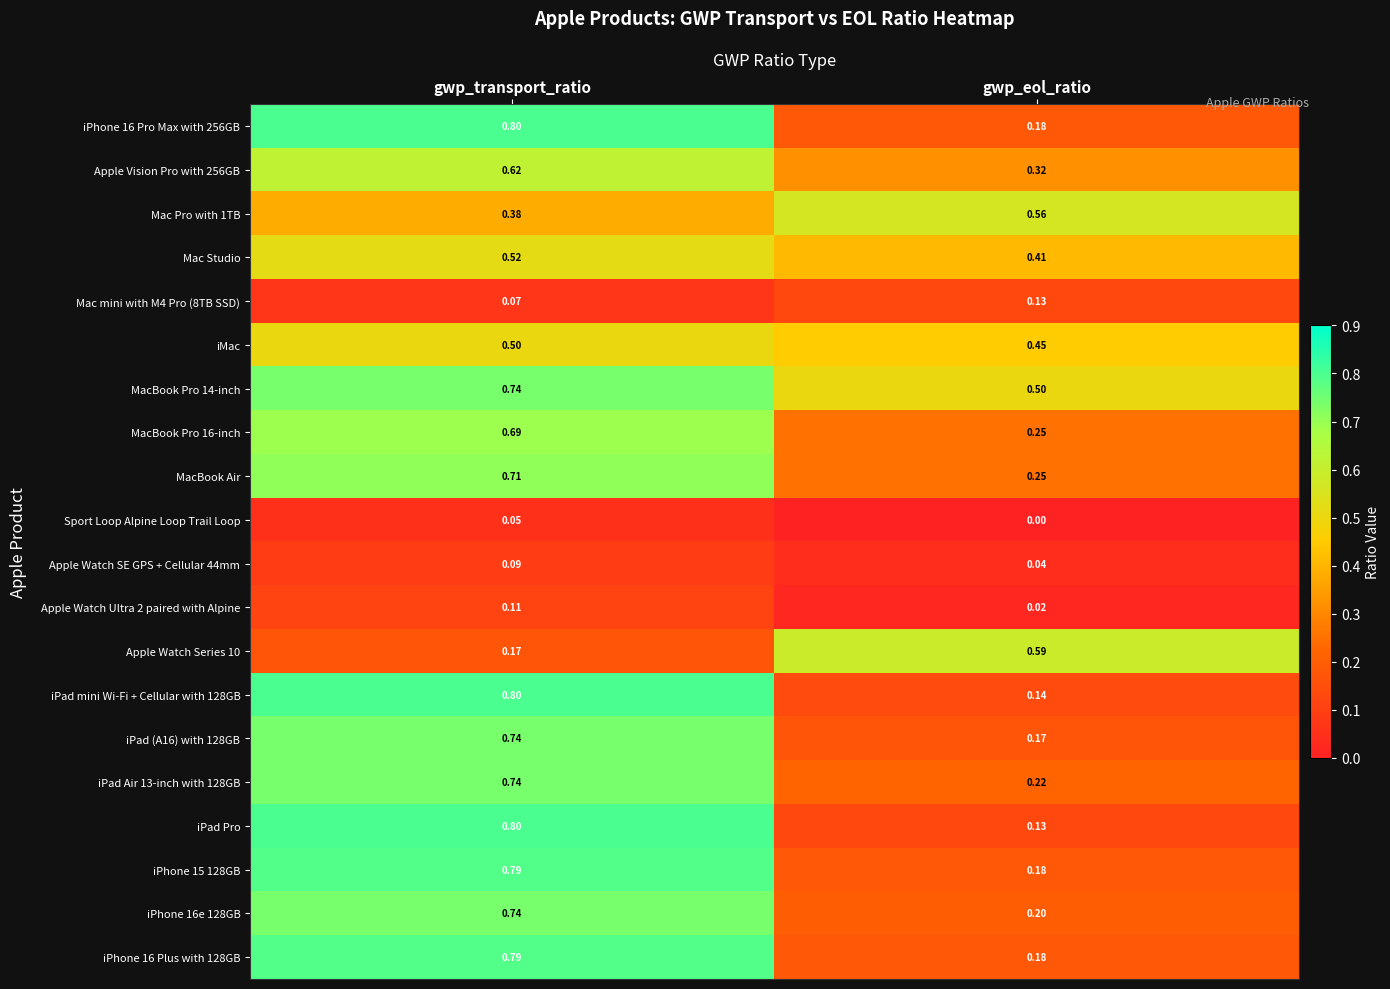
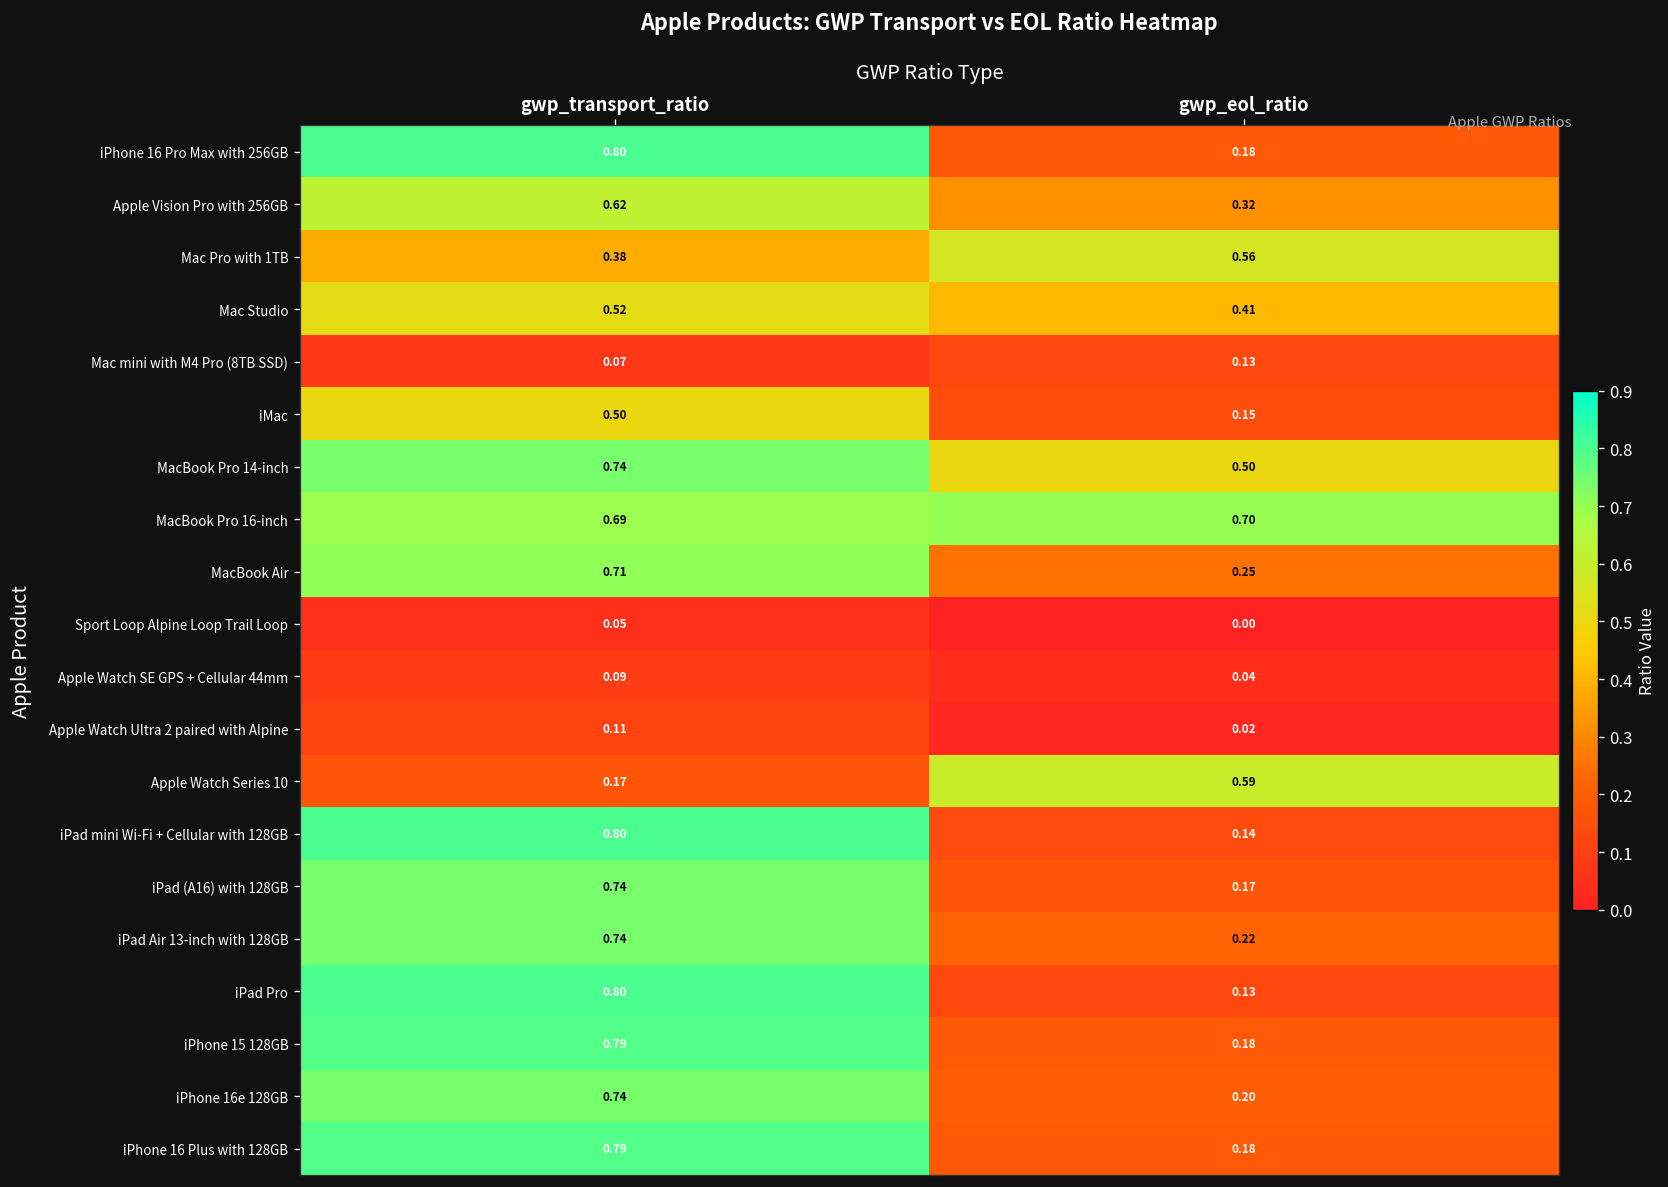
iMac, gwp_eol_ratio: 0.45 -> 0.15
MacBook Pro 16-inch, gwp_eol_ratio: 0.25 -> 0.70
